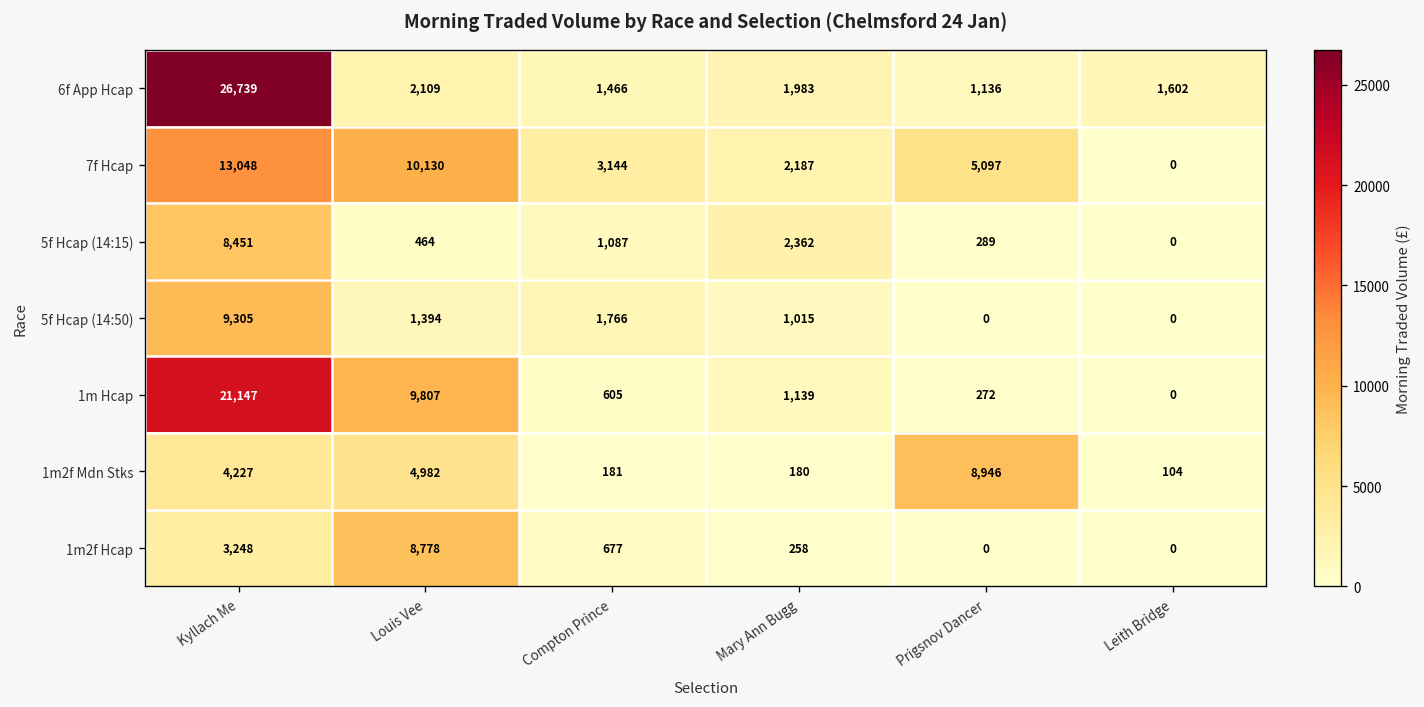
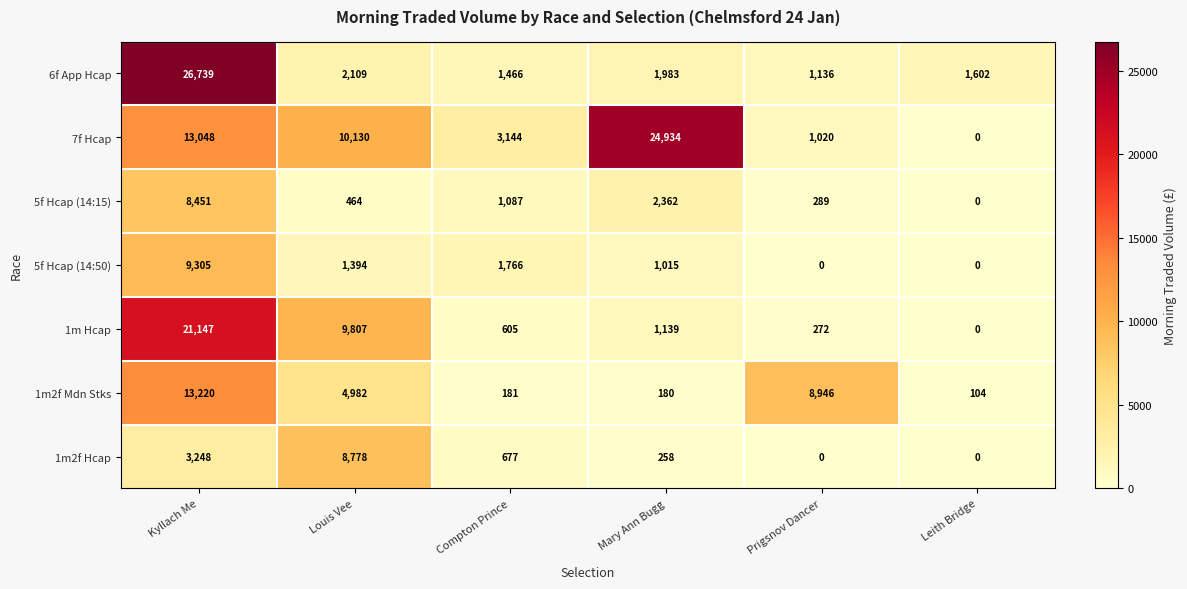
7f Hcap, Mary Ann Bugg: 2,187 -> 24,934
7f Hcap, Prigsnov Dancer: 5,097 -> 1,020
1m2f Mdn Stks, Kyllach Me: 4,227 -> 13,220
